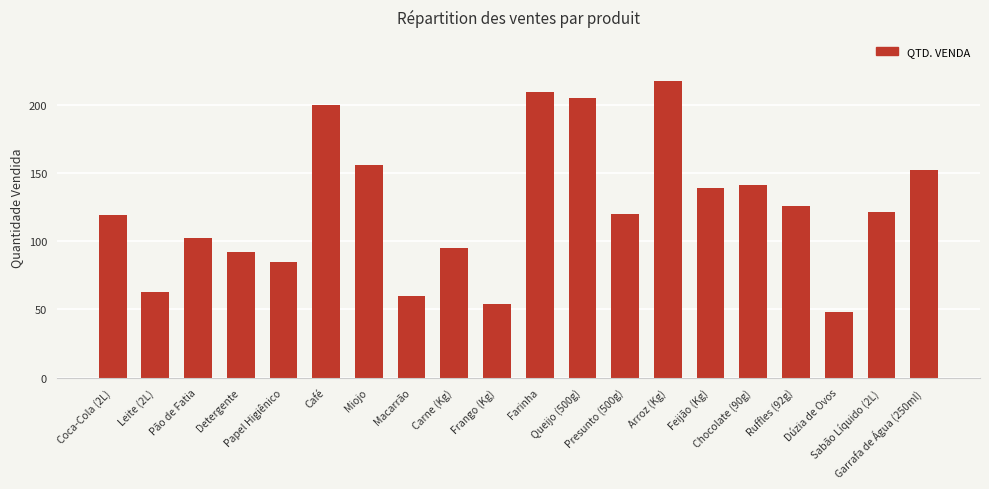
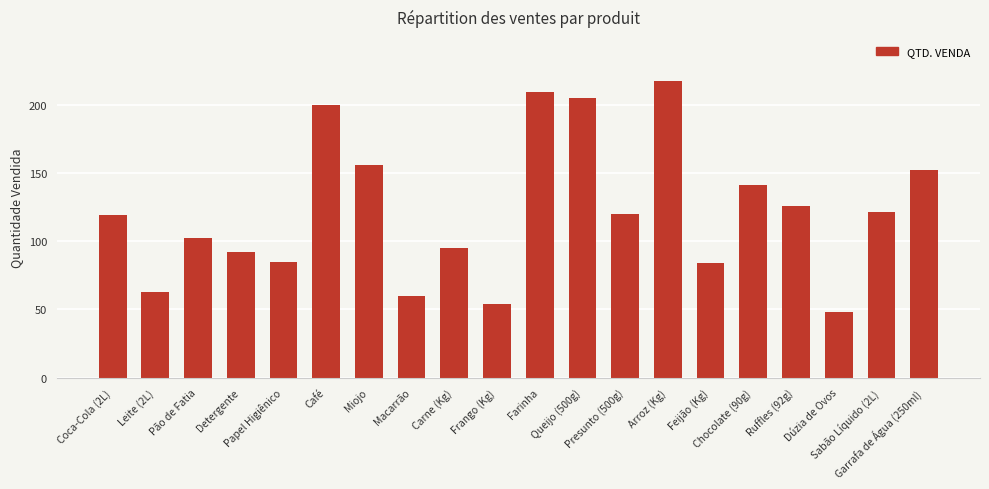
Feijão (Kg): 139 -> 84
